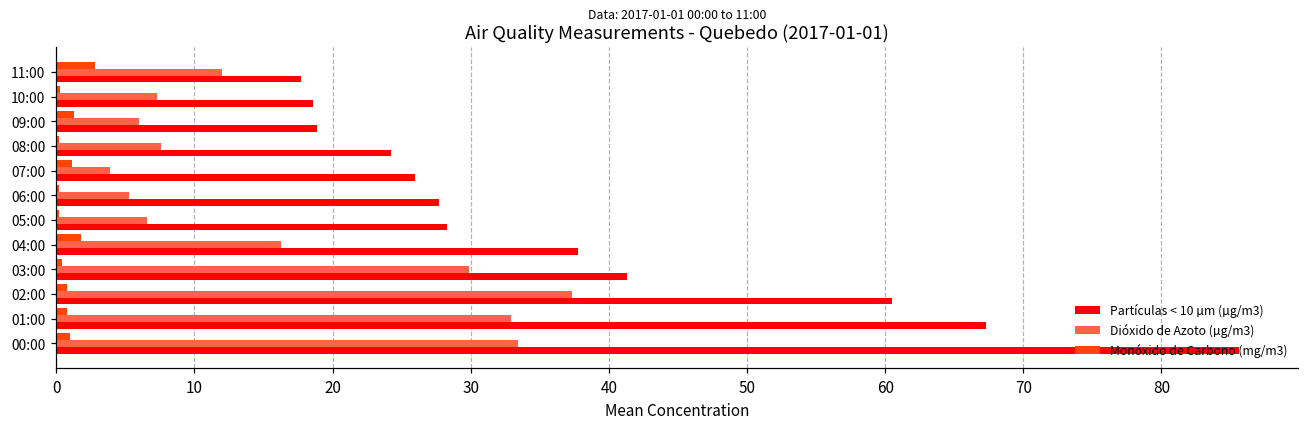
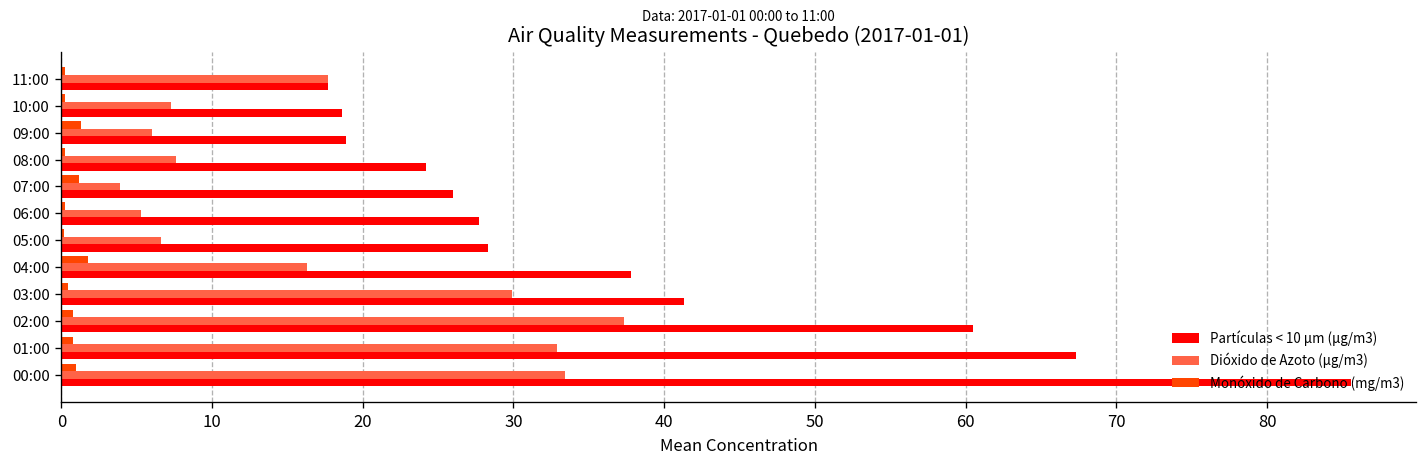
Monóxido de Carbono (mg/m3), 11:00: 2.8 -> 0.3
Dióxido de Azoto (µg/m3), 11:00: 12.0 -> 17.7
